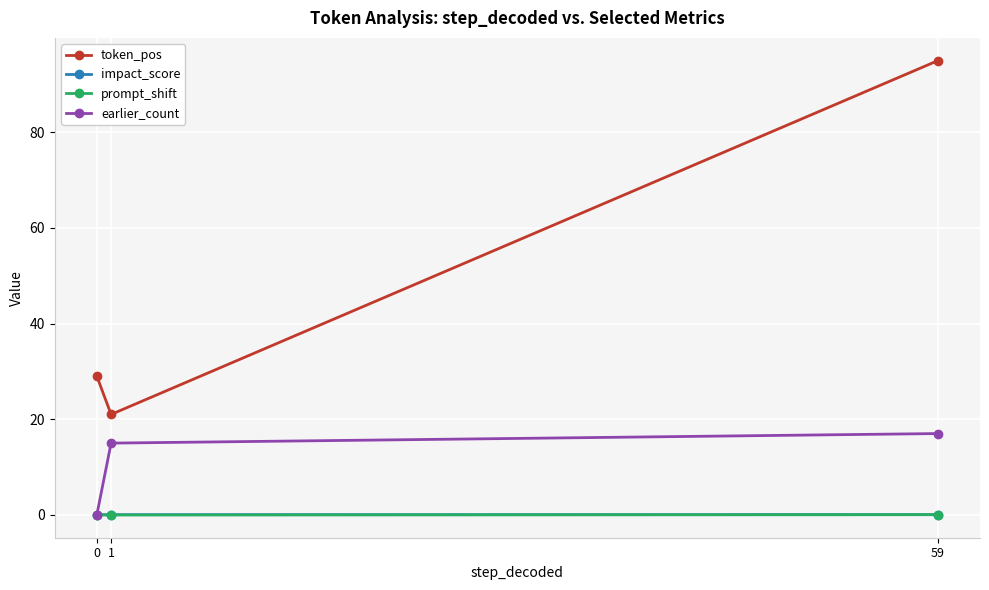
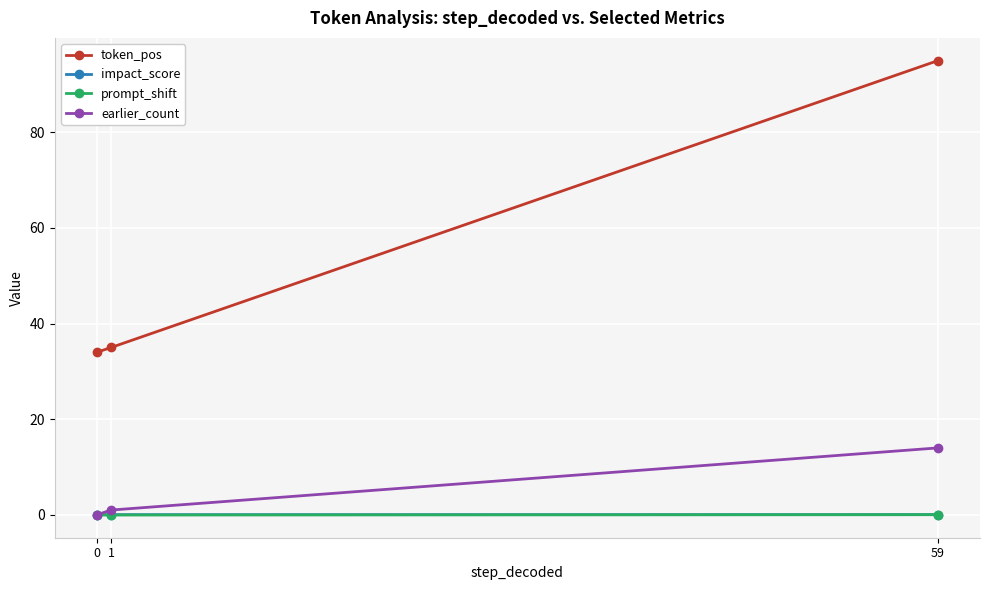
token_pos, 0: 29 -> 34
token_pos, 1: 21 -> 35
earlier_count, 1: 15 -> 1
earlier_count, 59: 17 -> 14
